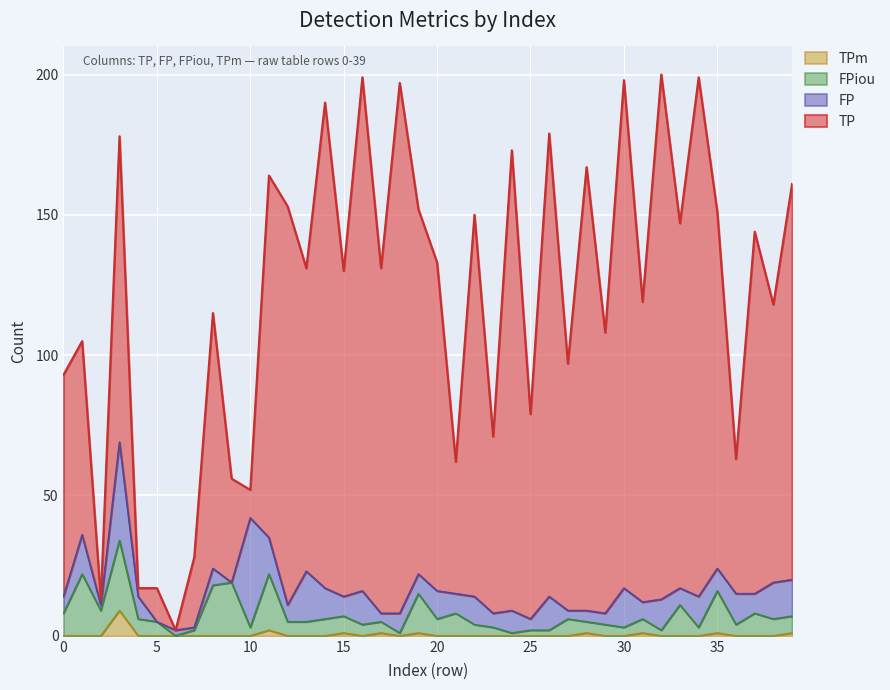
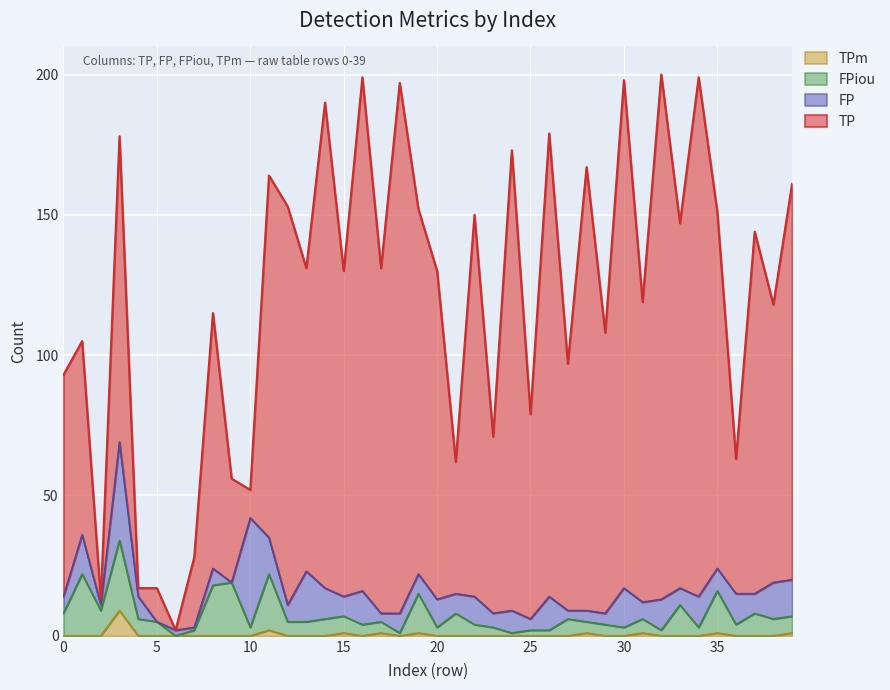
FPiou, 20: 6 -> 3
